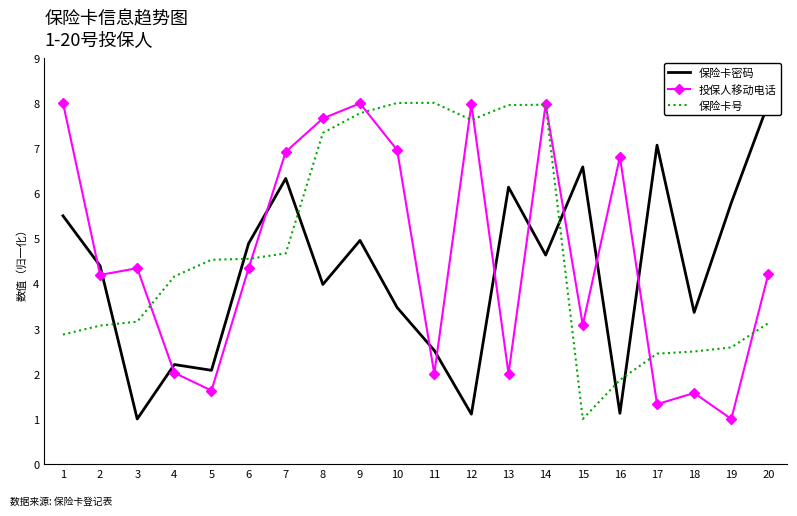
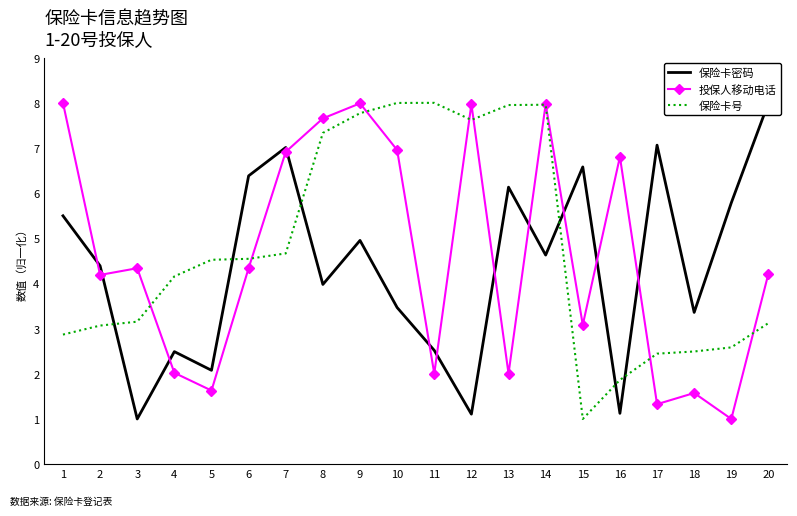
保险卡密码, 4: 2.2 -> 2.5
保险卡密码, 6: 4.9 -> 6.4
保险卡密码, 7: 6.3 -> 7.0
